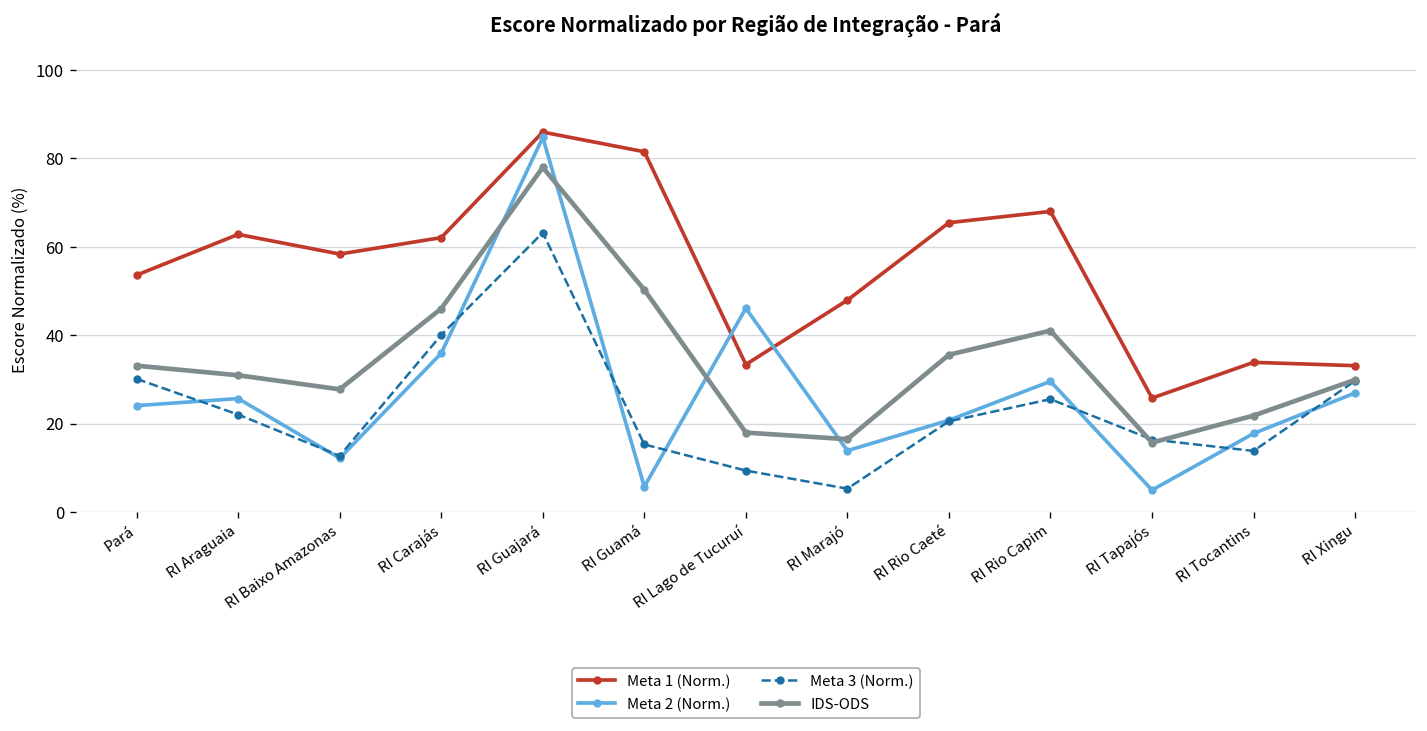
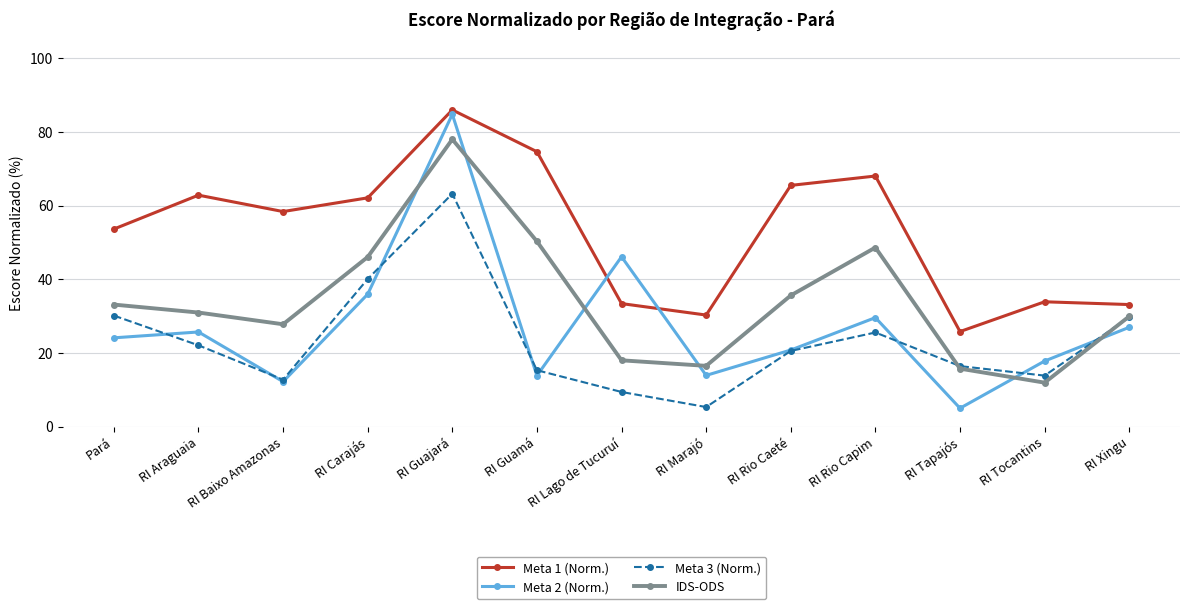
Meta 1 (Norm.), RI Guamá: 82 -> 75
Meta 2 (Norm.), RI Guamá: 6 -> 14
Meta 1 (Norm.), RI Marajó: 48 -> 30
IDS-ODS, RI Rio Capim: 41 -> 49
IDS-ODS, RI Tocantins: 22 -> 12
